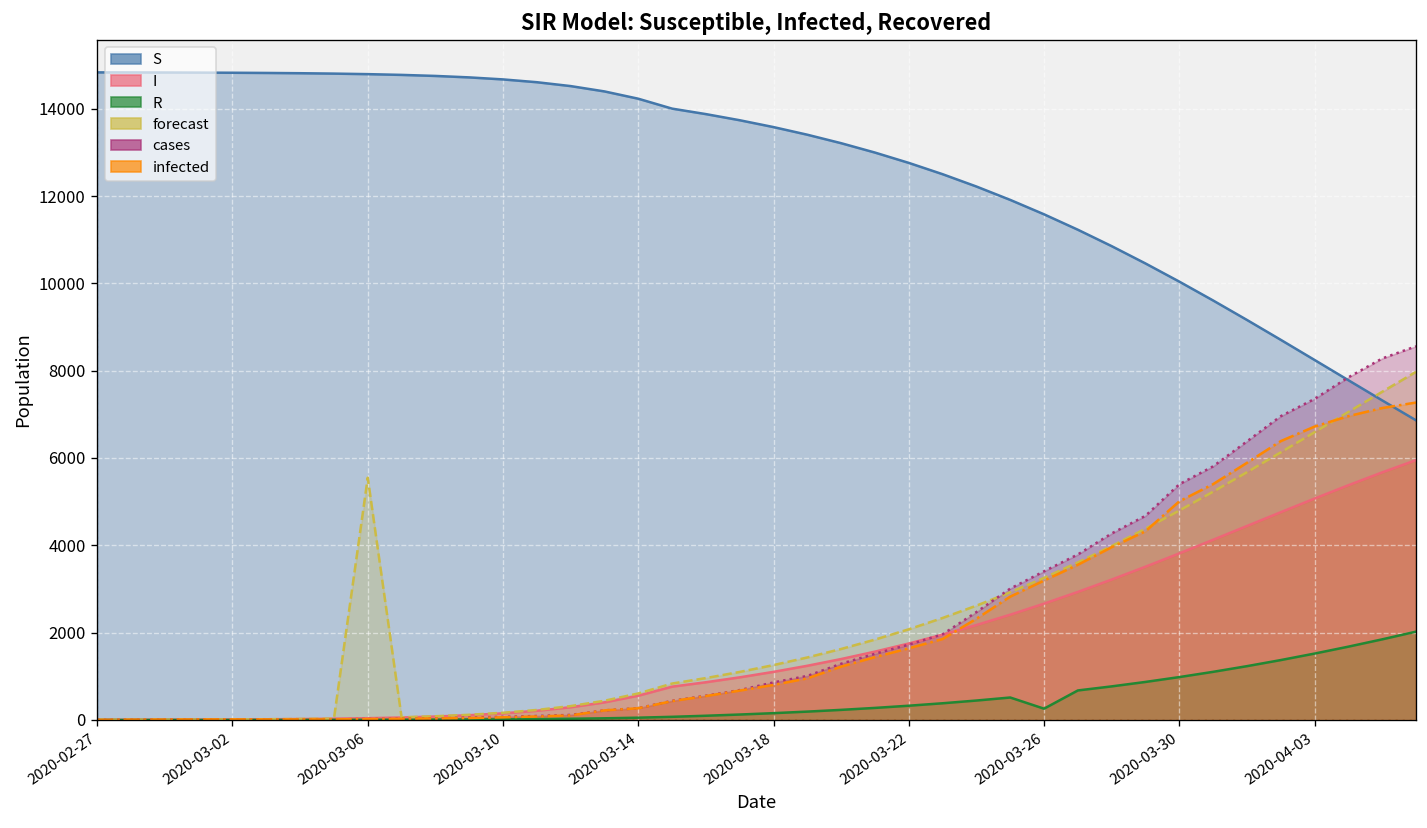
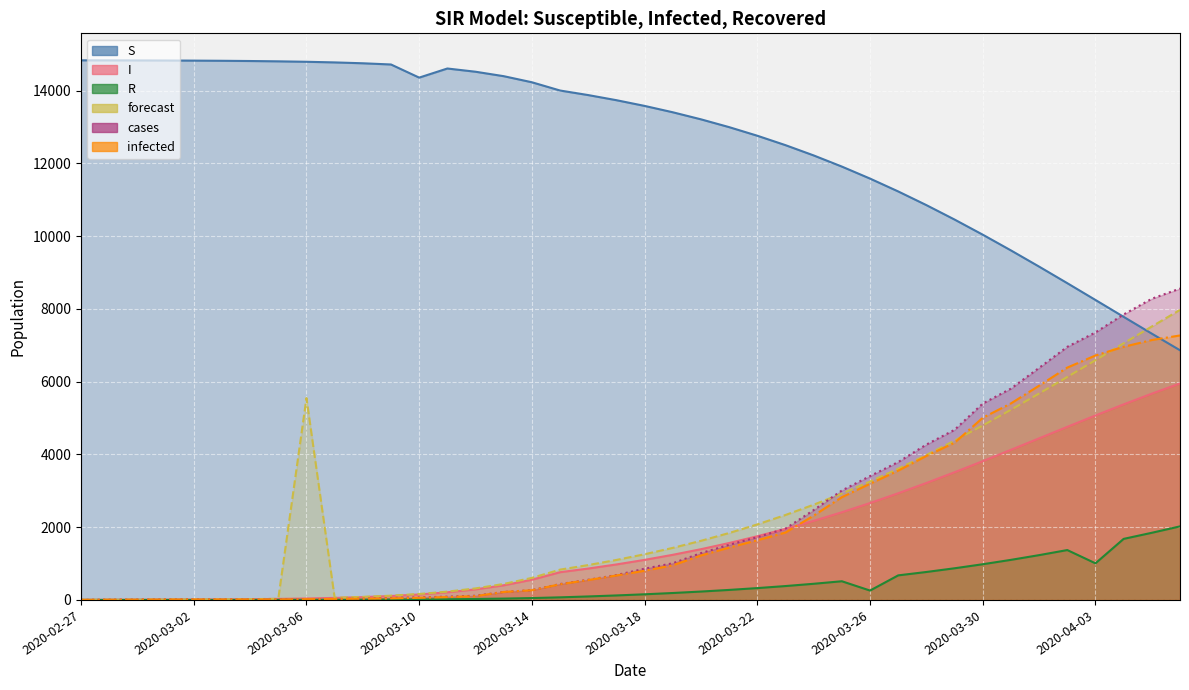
S, 2020-03-10: 14700 -> 14400
R, 2020-04-03: 1500 -> 1000
